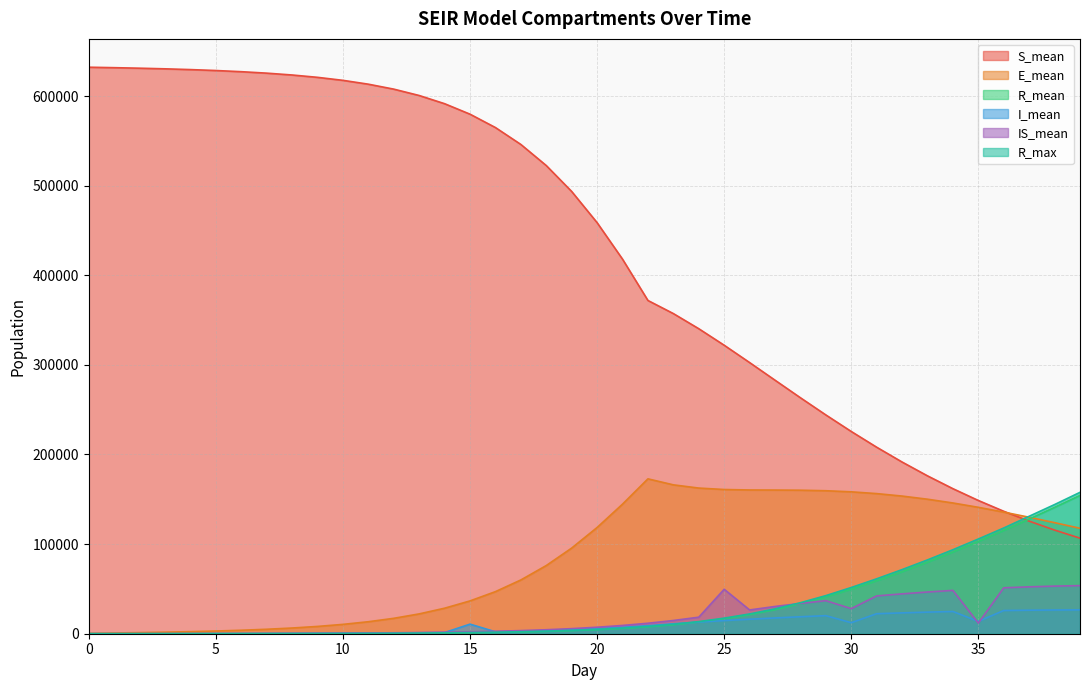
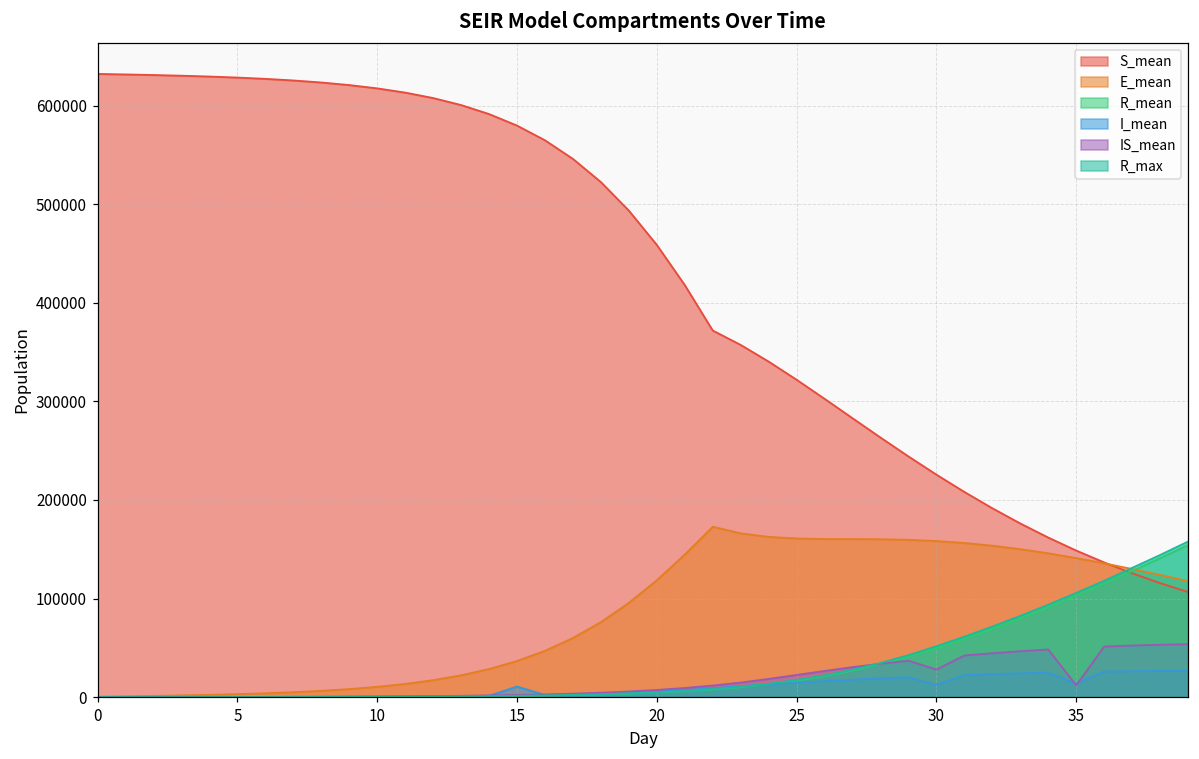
IS_mean, 25: 50000 -> 20000
